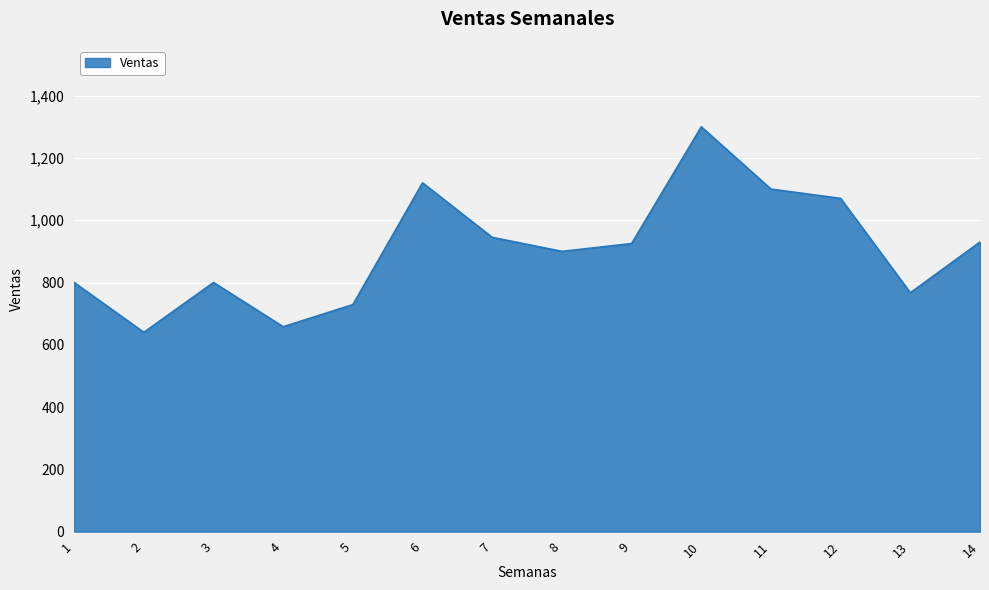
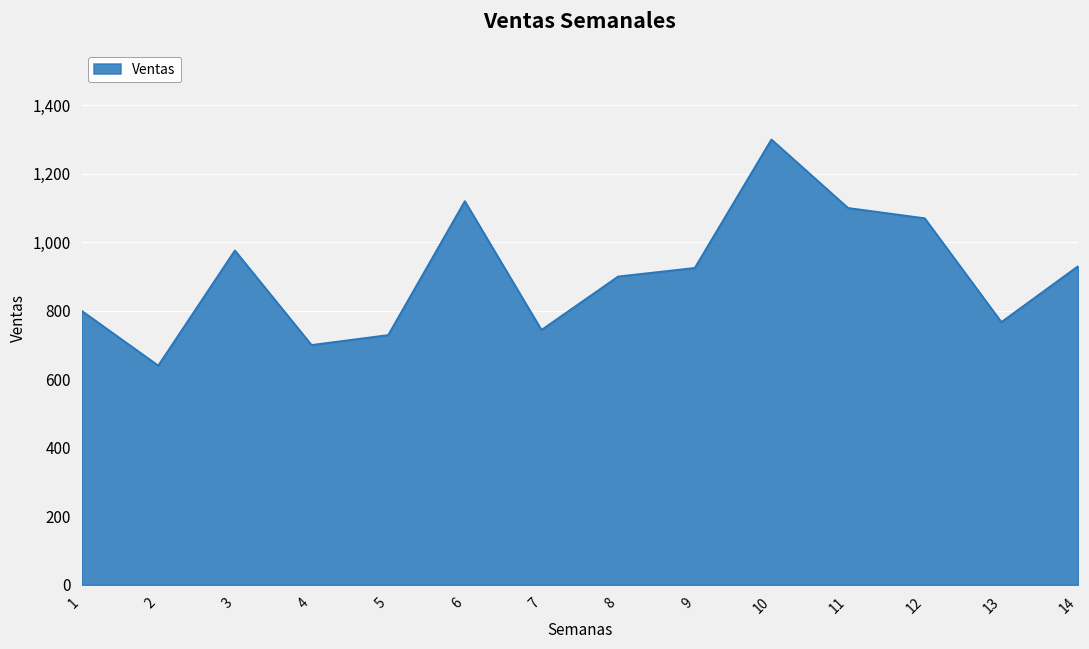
3: 800 -> 980
4: 660 -> 700
7: 950 -> 740
